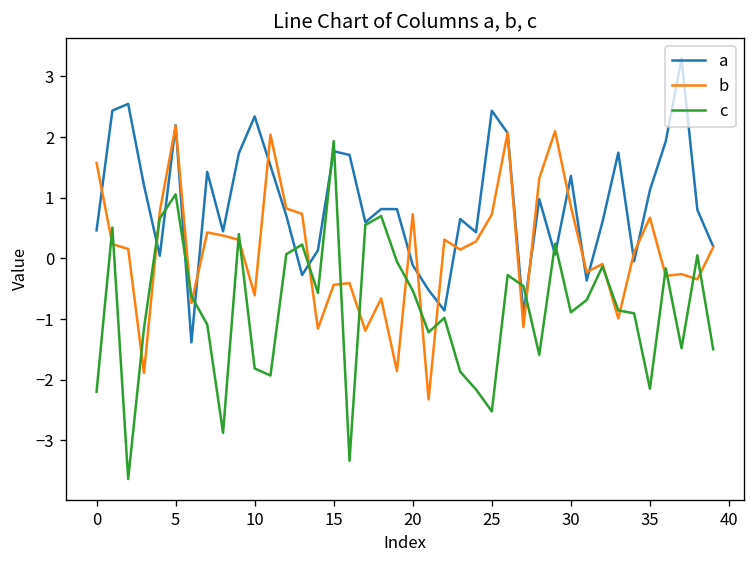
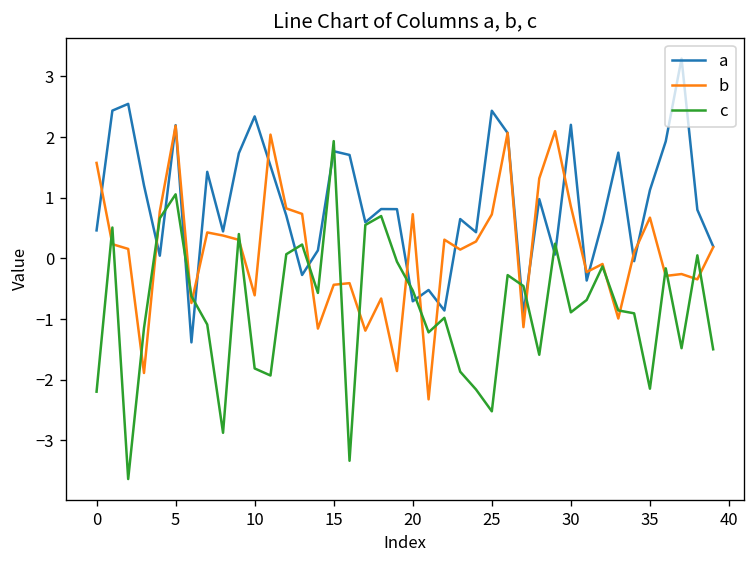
a, 20: -0.1 -> -0.7
a, 30: 1.4 -> 2.2
